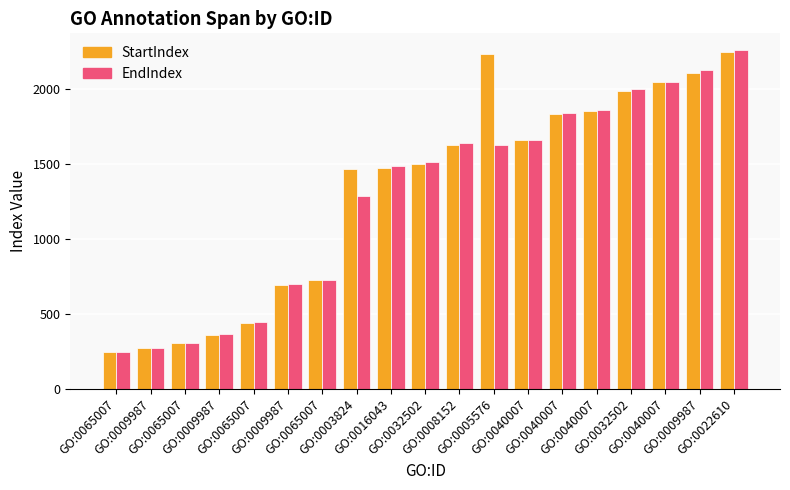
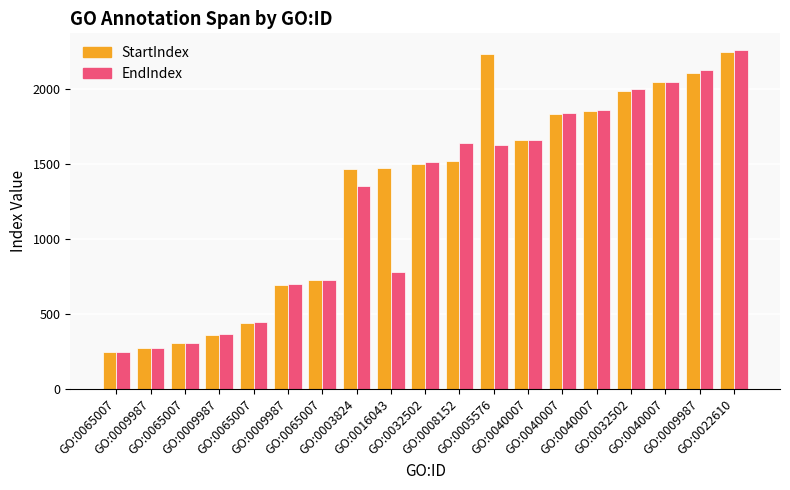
EndIndex, GO:0003824: 1290 -> 1350
EndIndex, GO:0016043: 1480 -> 780
StartIndex, GO:0008152: 1630 -> 1520
